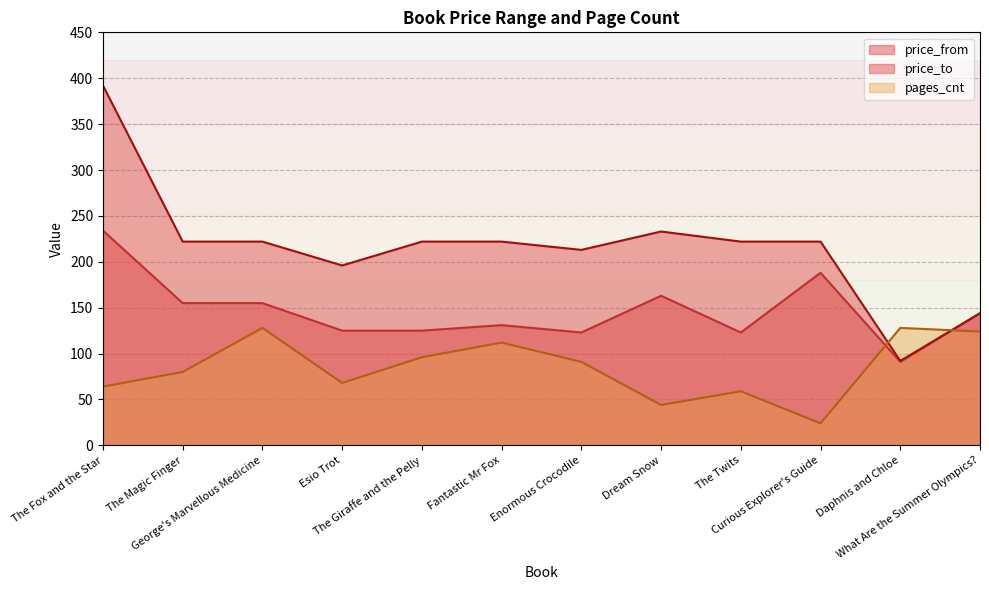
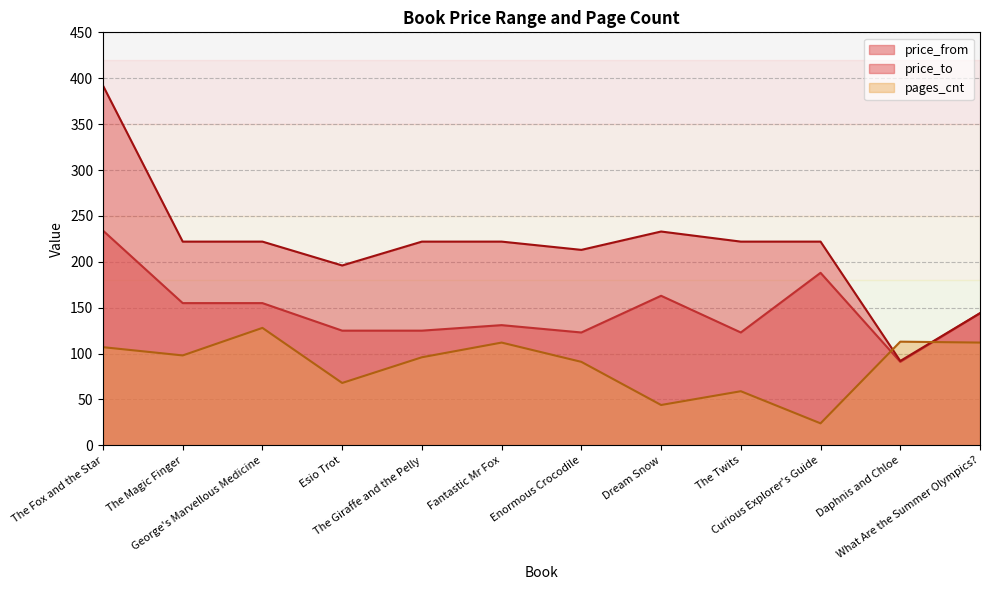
pages_cnt, The Fox and the Star: 60 -> 110
pages_cnt, The Magic Finger: 80 -> 100
pages_cnt, Daphnis and Chloe: 130 -> 110
pages_cnt, What Are the Summer Olympics?: 120 -> 110
